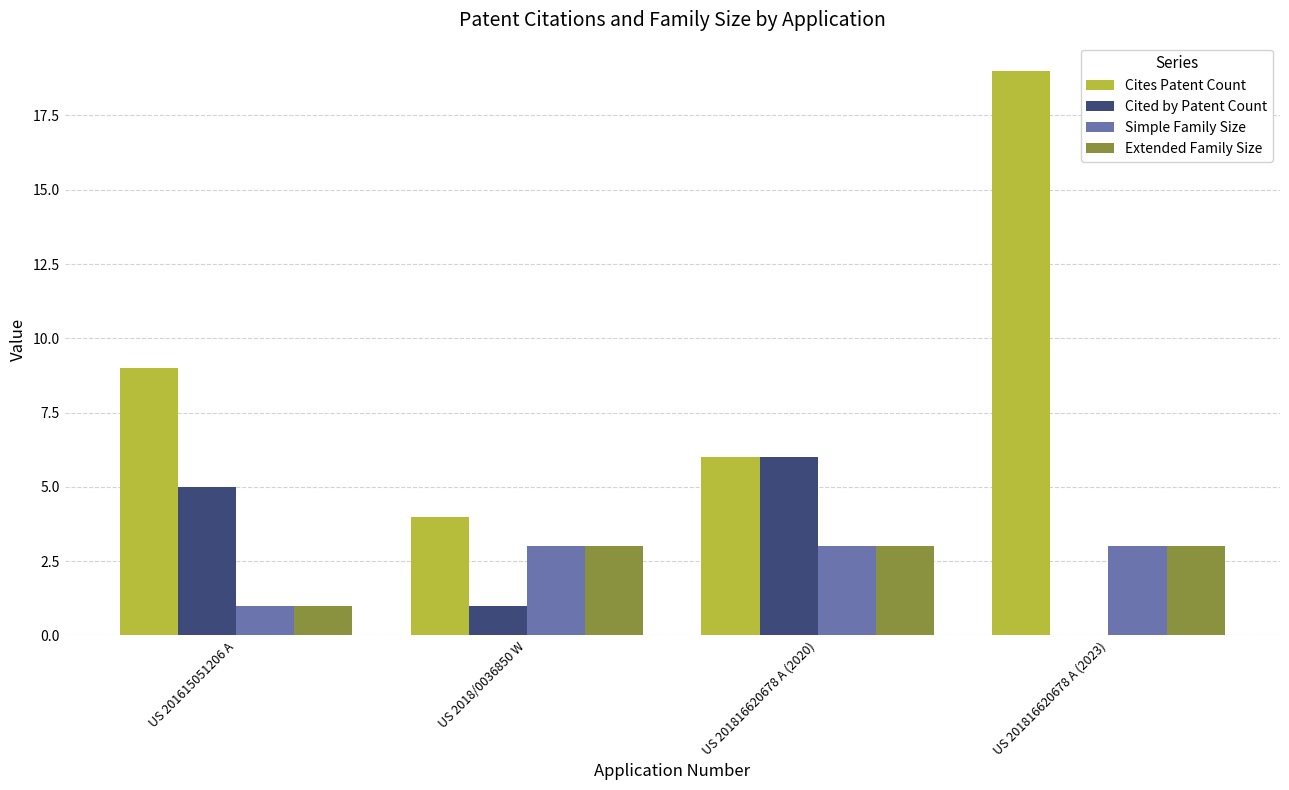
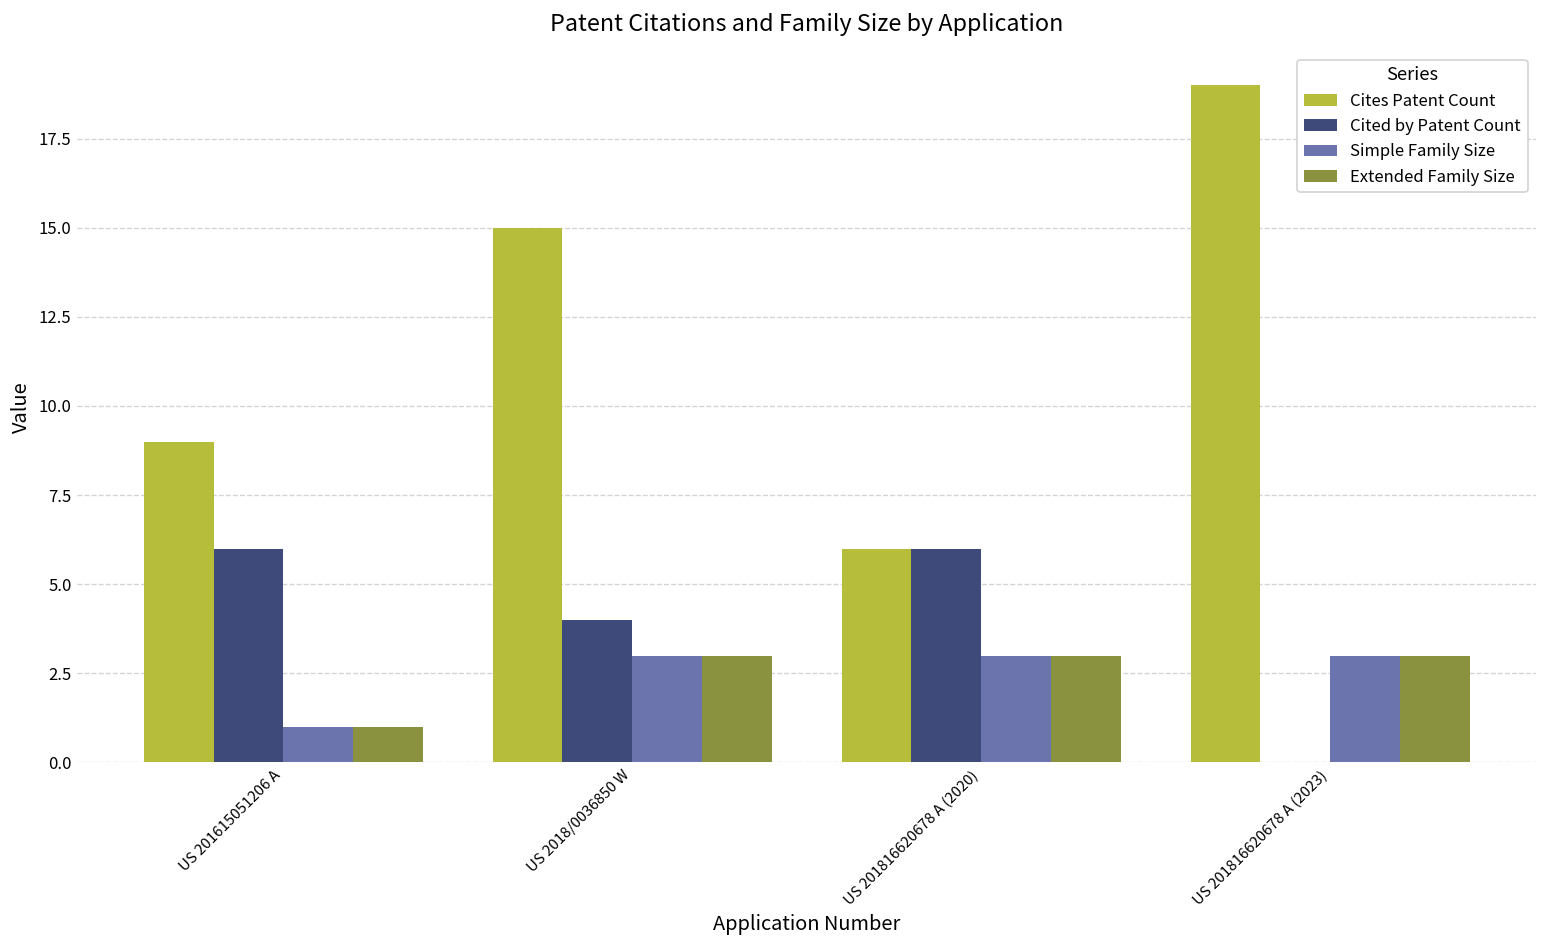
Cited by Patent Count, US 201615051206 A: 5 -> 6
Cites Patent Count, US 2018/0036850 W: 4 -> 15
Cited by Patent Count, US 2018/0036850 W: 1 -> 4
